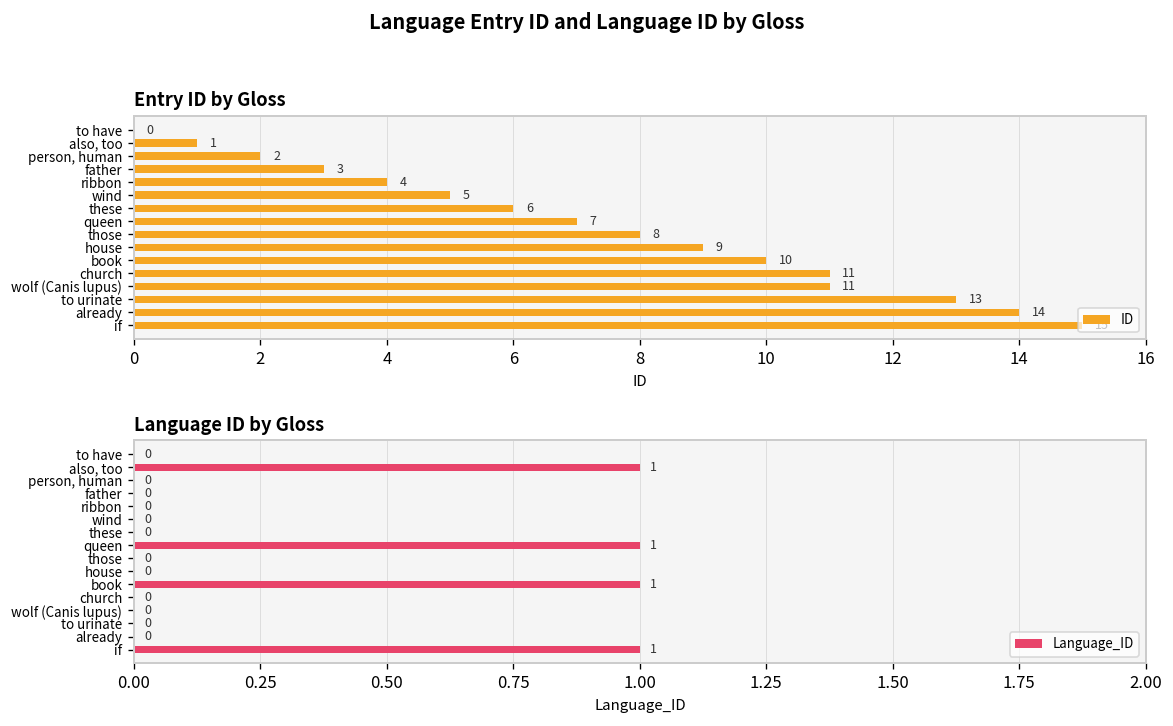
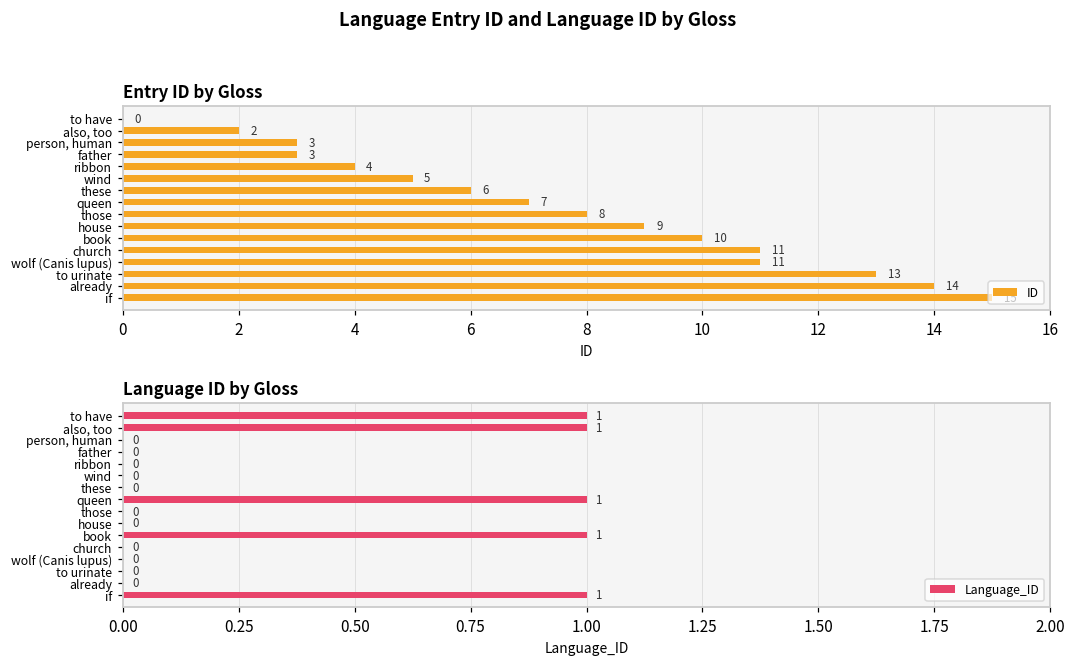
Entry ID by Gloss, also, too: 1 -> 2
Entry ID by Gloss, person, human: 2 -> 3
Language ID by Gloss, to have: 0 -> 1
